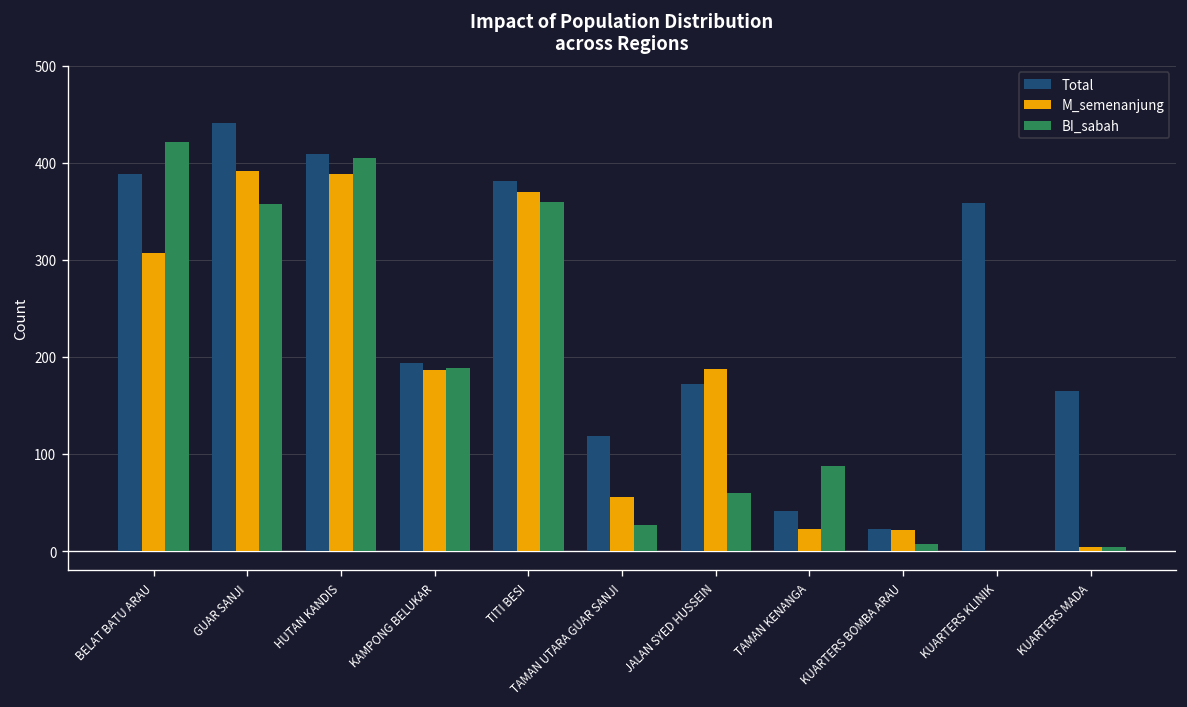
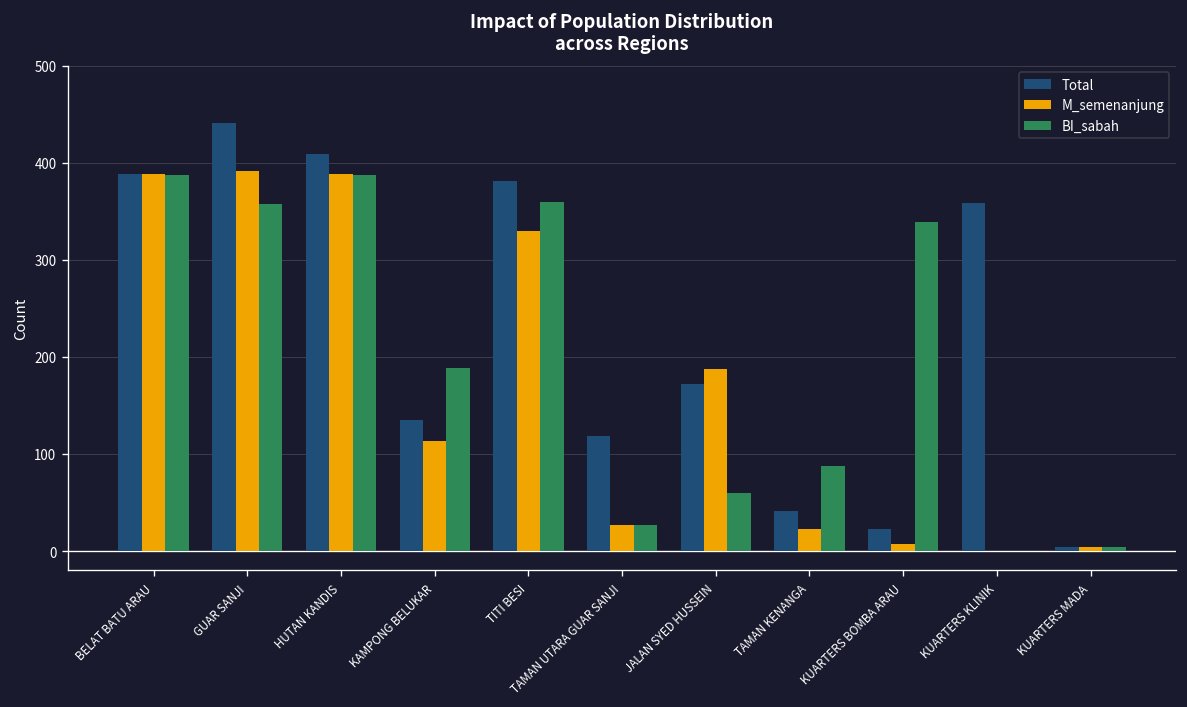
M_semenanjung, BELAT BATU ARAU: 310 -> 390
BI_sabah, BELAT BATU ARAU: 420 -> 390
BI_sabah, HUTAN KANDIS: 410 -> 390
Total, KAMPONG BELUKAR: 190 -> 140
M_semenanjung, KAMPONG BELUKAR: 190 -> 110
M_semenanjung, TITI BESI: 370 -> 330
M_semenanjung, TAMAN UTARA GUAR SANJI: 60 -> 30
M_semenanjung, KUARTERS BOMBA ARAU: 20 -> 10
BI_sabah, KUARTERS BOMBA ARAU: 10 -> 340
Total, KUARTERS MADA: 170 -> 0
